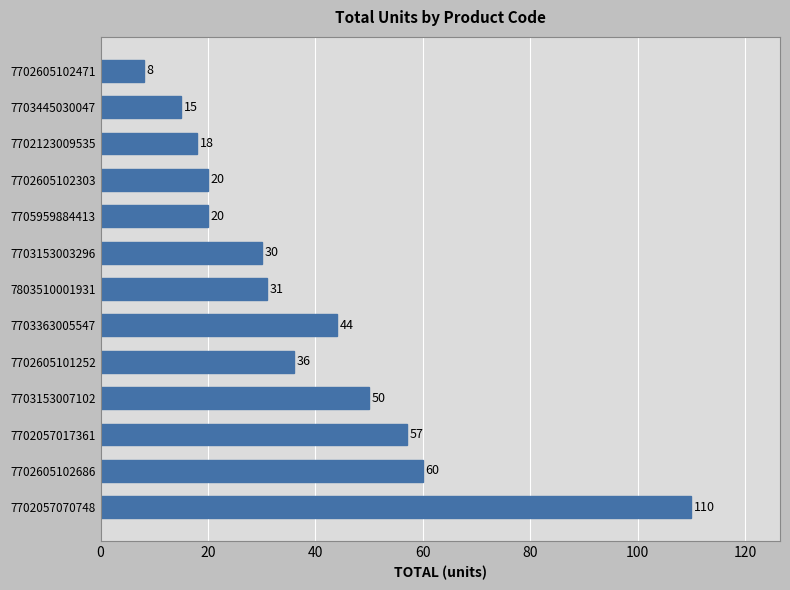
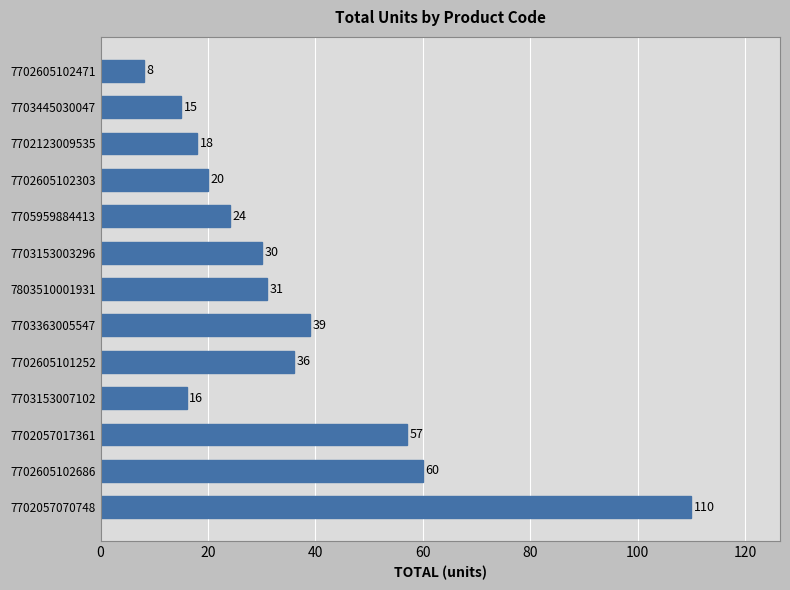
7705959884413: 20 -> 24
7703363005547: 44 -> 39
7703153007102: 50 -> 16
